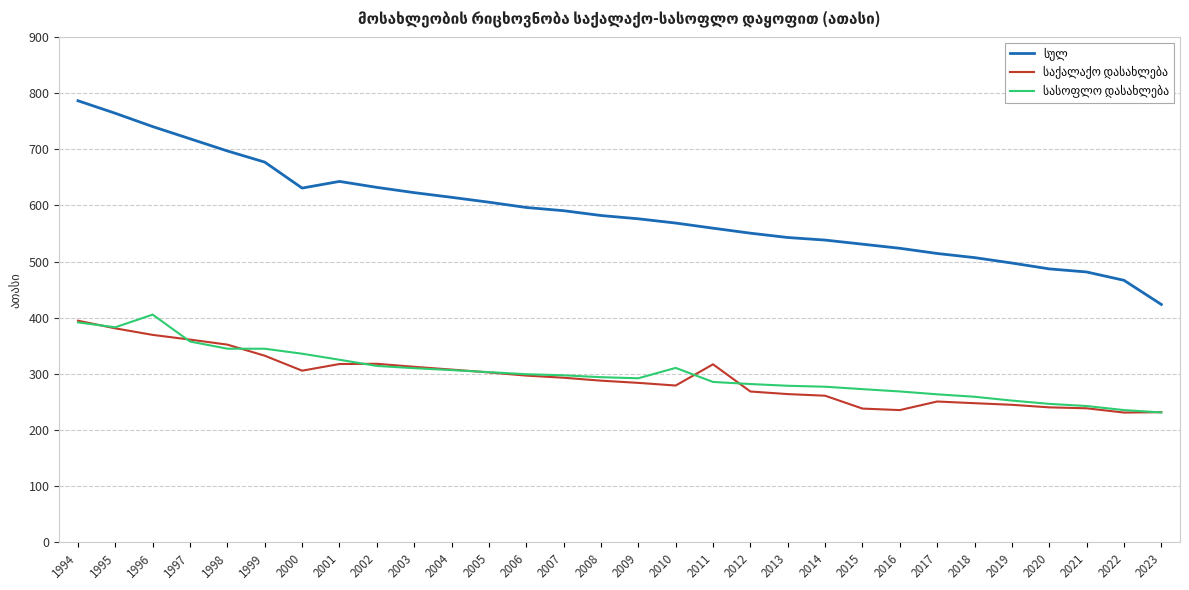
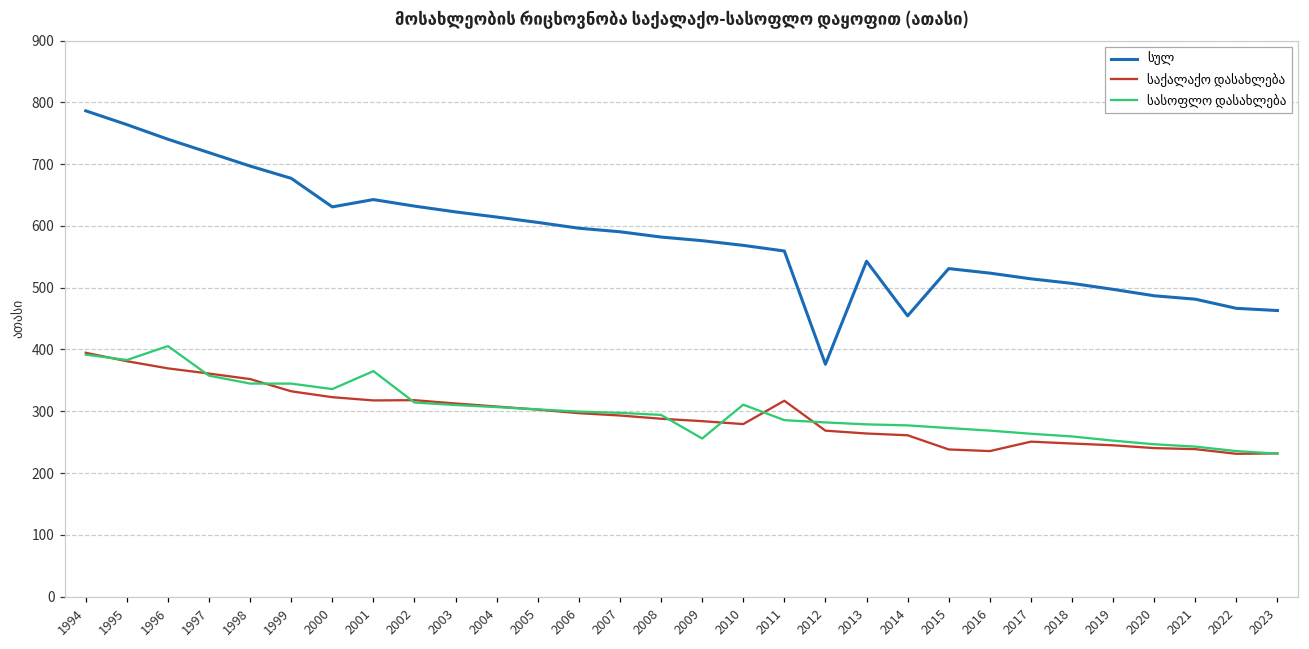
საქალაქო დასახლება, 2000: 310 -> 320
სასოფლო დასახლება, 2001: 330 -> 370
სასოფლო დასახლება, 2009: 290 -> 260
სულ, 2012: 550 -> 380
სულ, 2014: 540 -> 450
სულ, 2023: 420 -> 460
